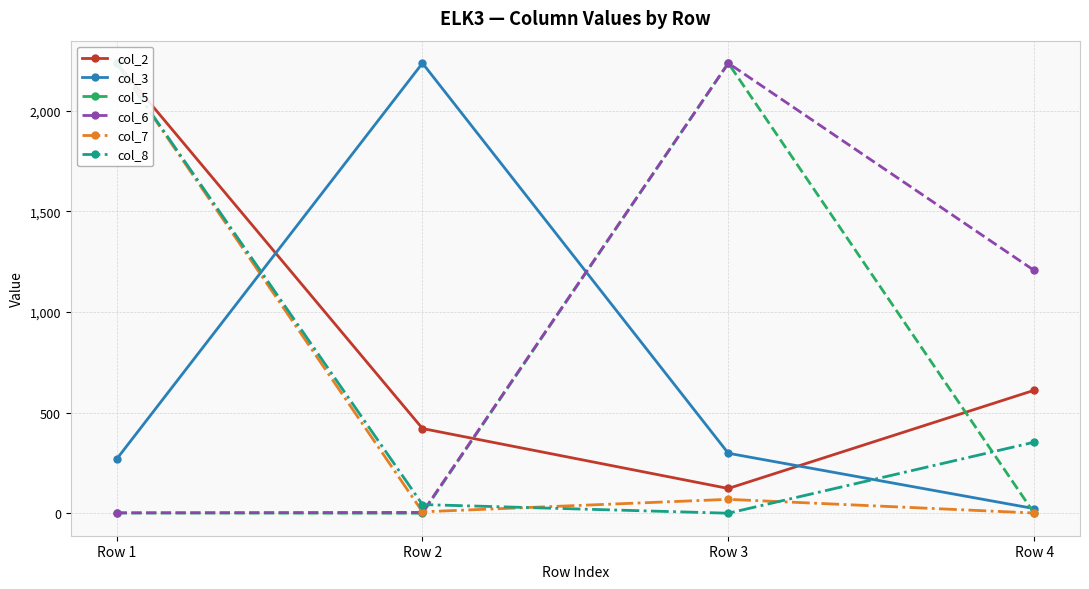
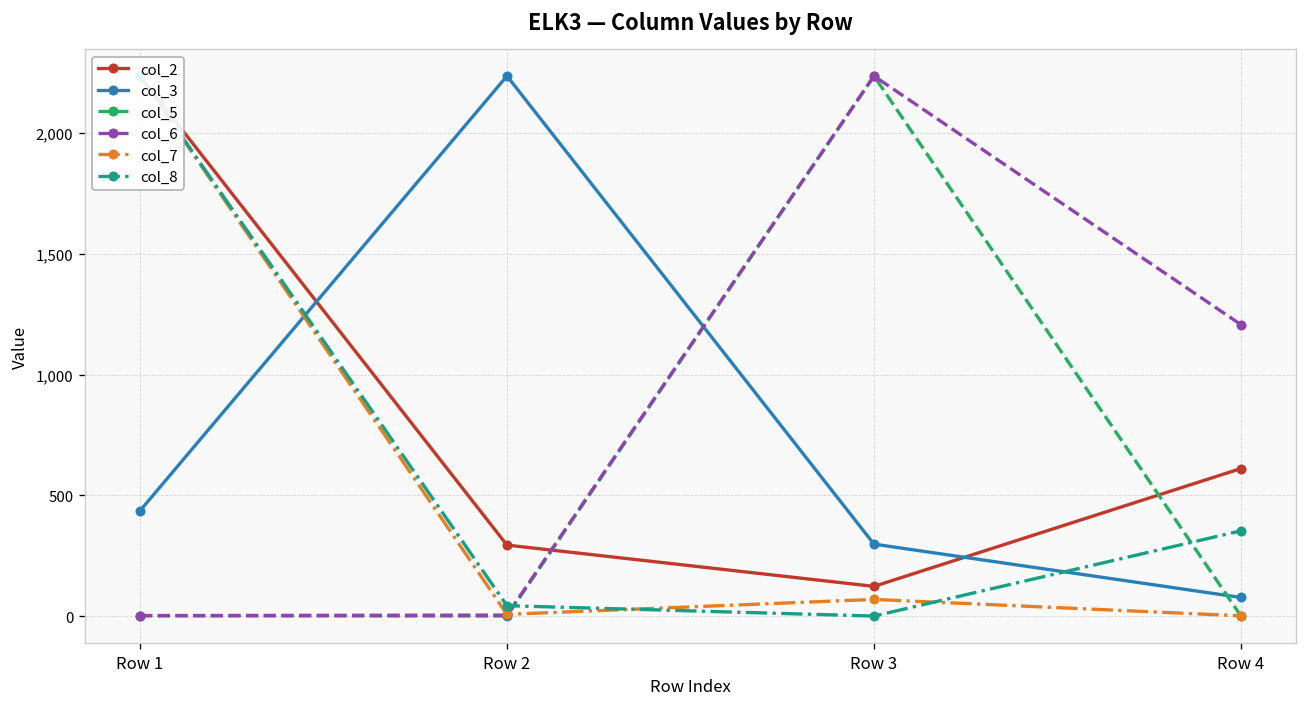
col_3, Row 1: 270 -> 440
col_2, Row 2: 420 -> 290
col_3, Row 4: 20 -> 80
